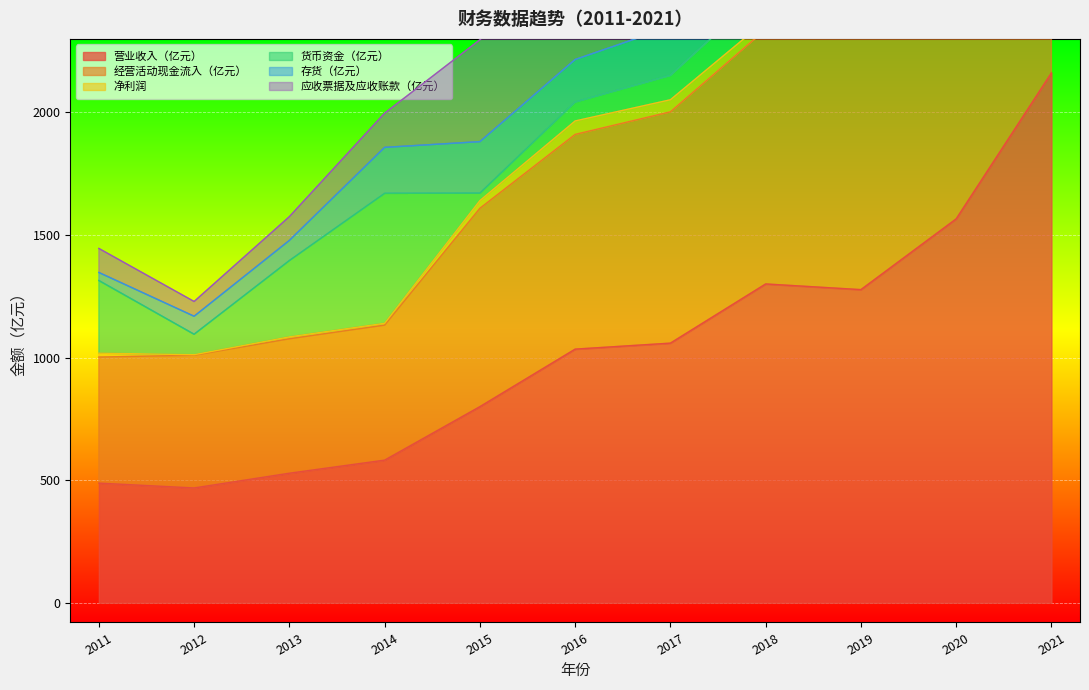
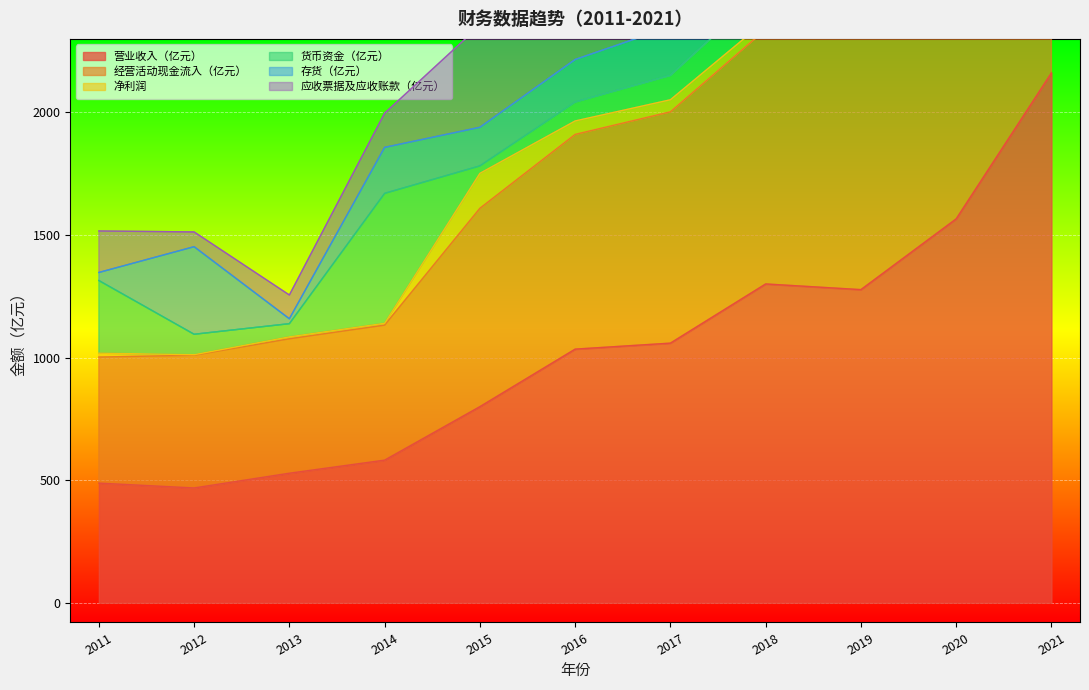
应收票据及应收账款（亿元）, 2011: 100 -> 170
存货（亿元）, 2012: 70 -> 360
货币资金（亿元）, 2013: 310 -> 50
存货（亿元）, 2013: 80 -> 20
净利润, 2015: 30 -> 140
存货（亿元）, 2015: 210 -> 160
